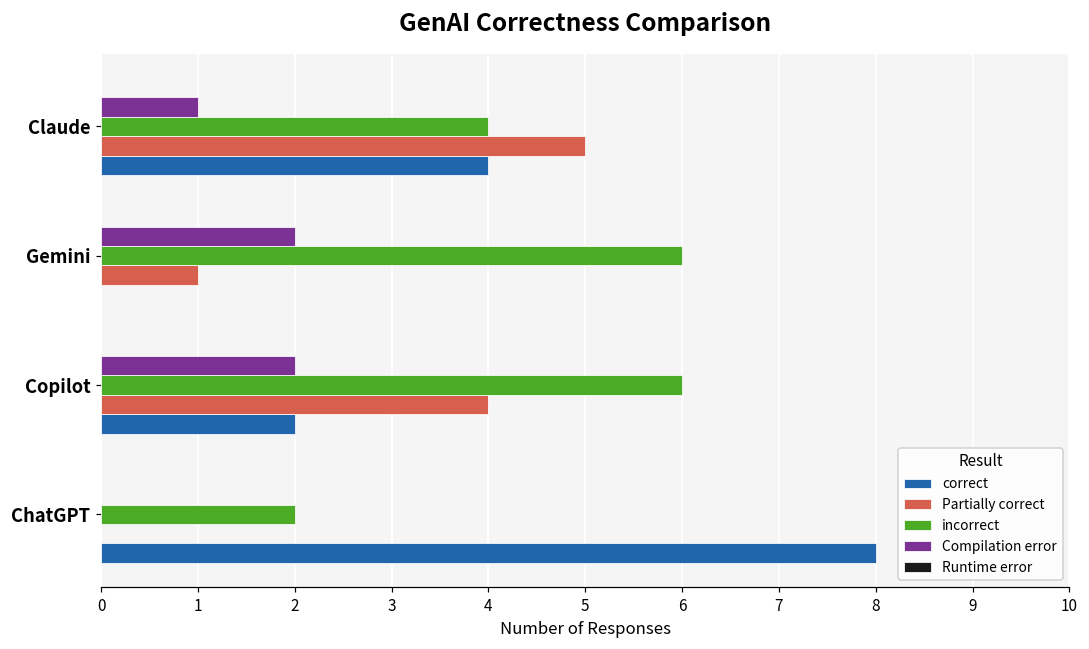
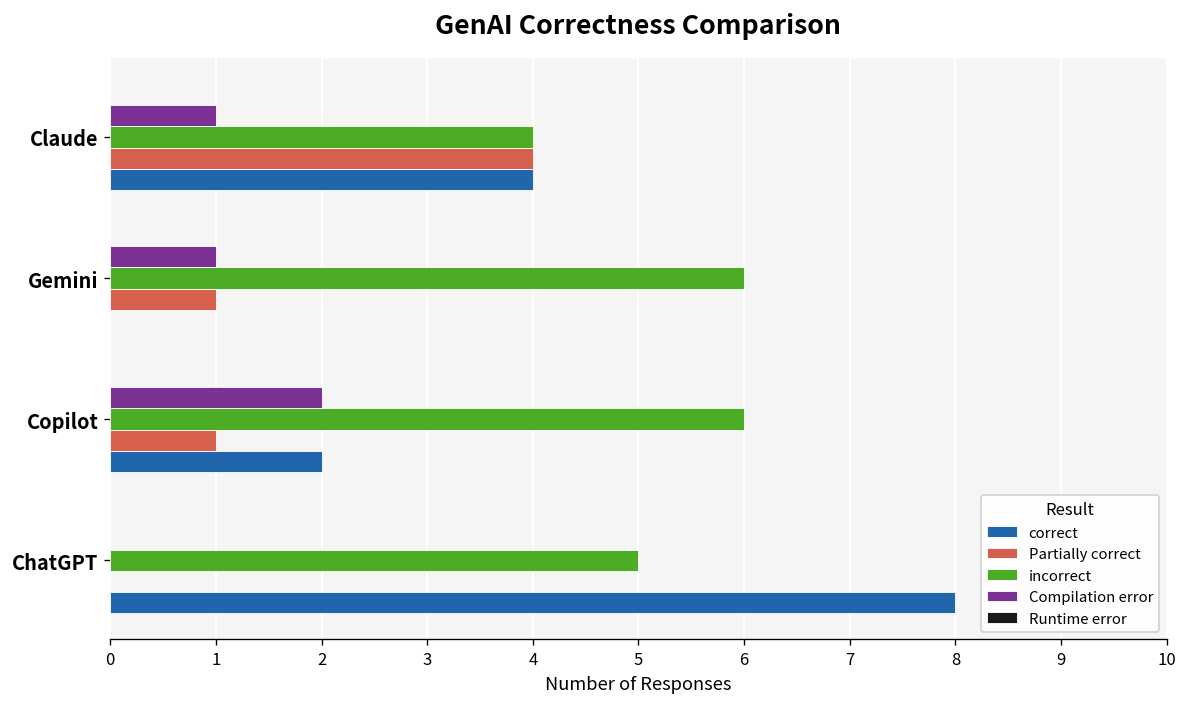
Partially correct, Claude: 5 -> 4
Compilation error, Gemini: 2 -> 1
Partially correct, Copilot: 4 -> 1
incorrect, ChatGPT: 2 -> 5
